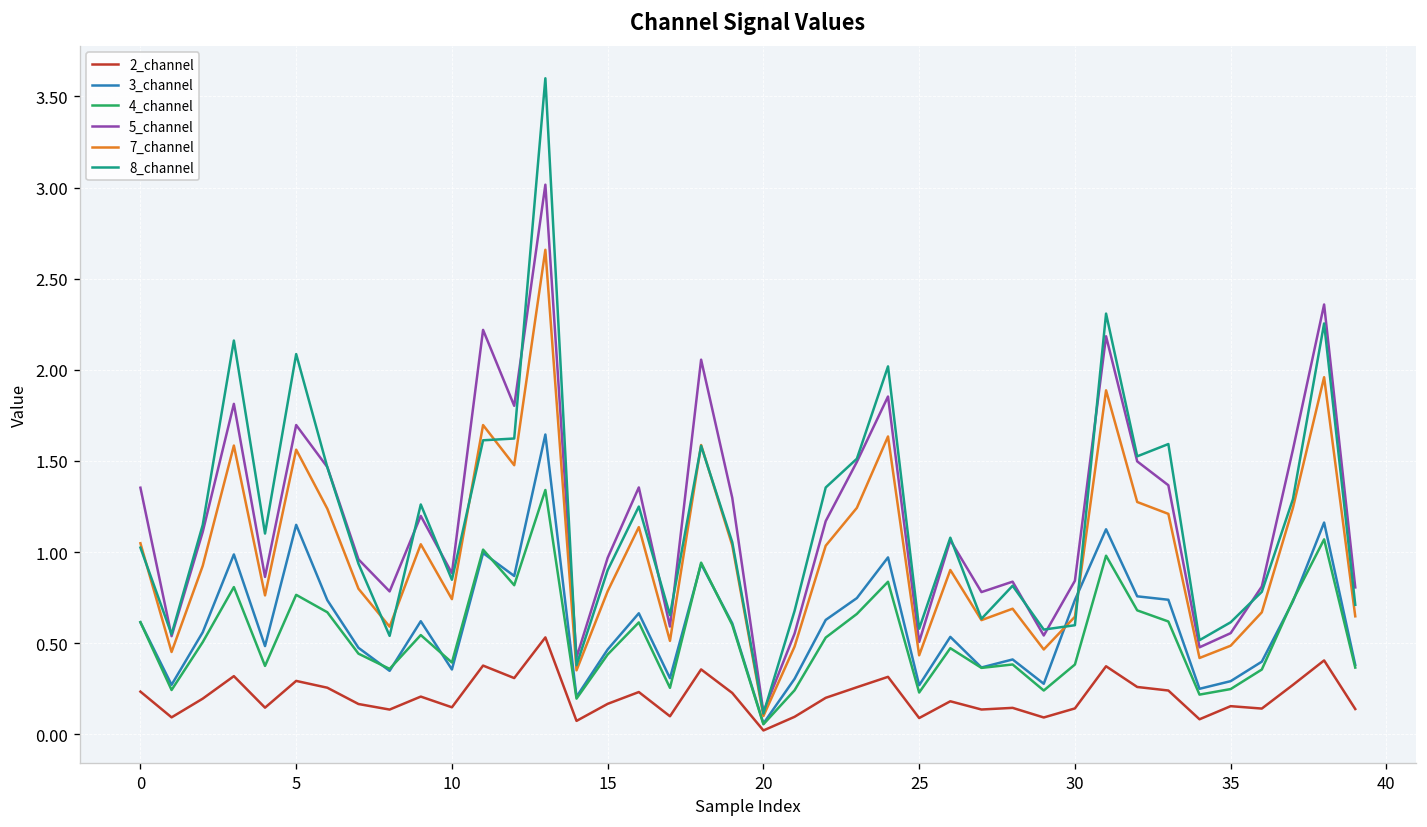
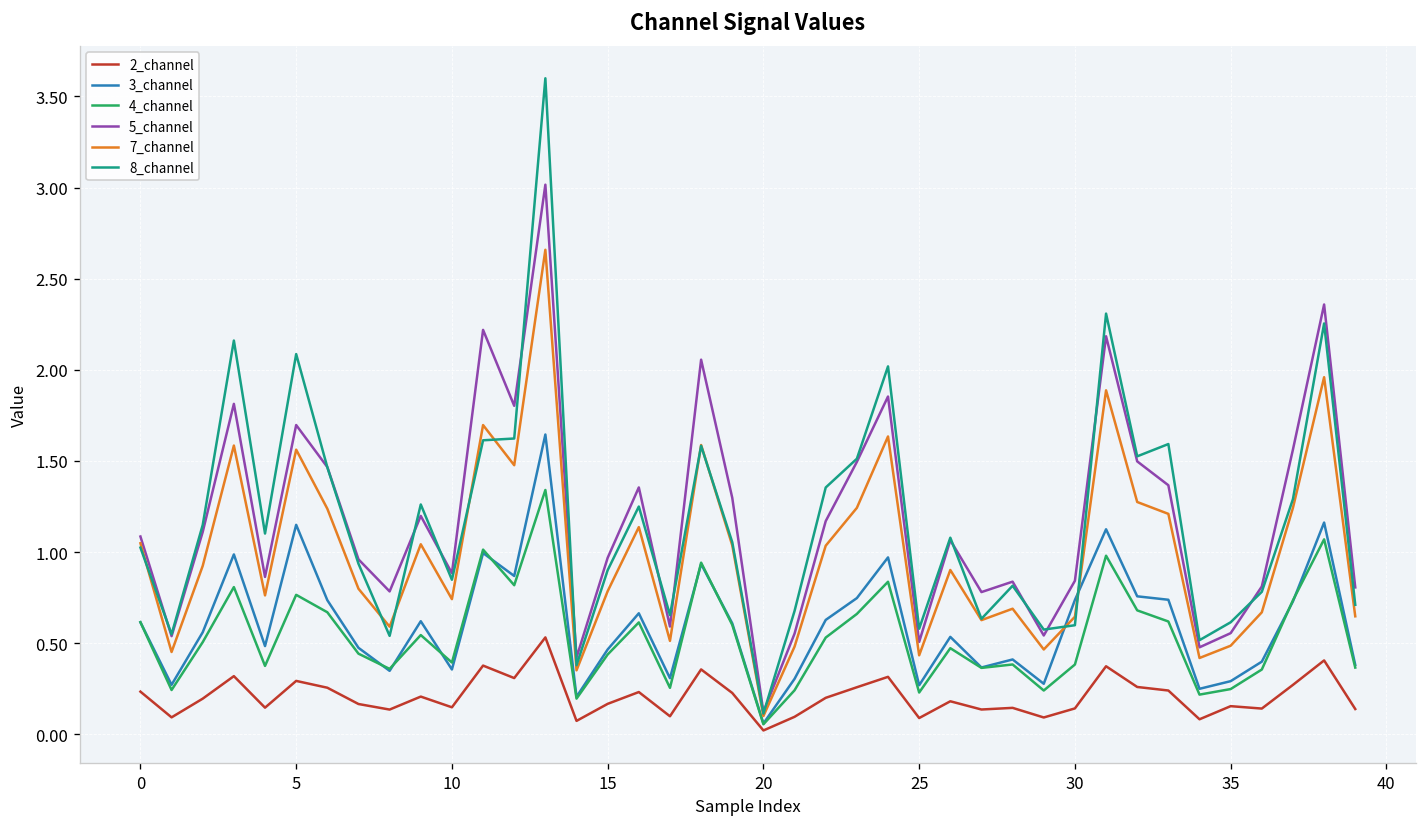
5_channel, 0: 1.35 -> 1.09
